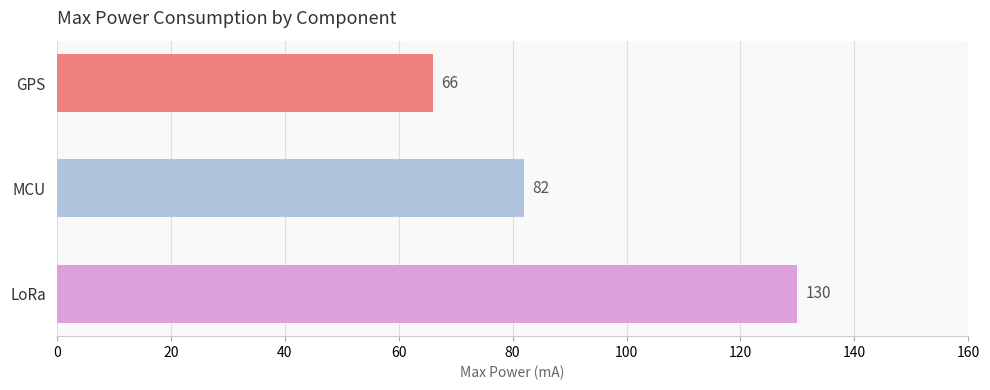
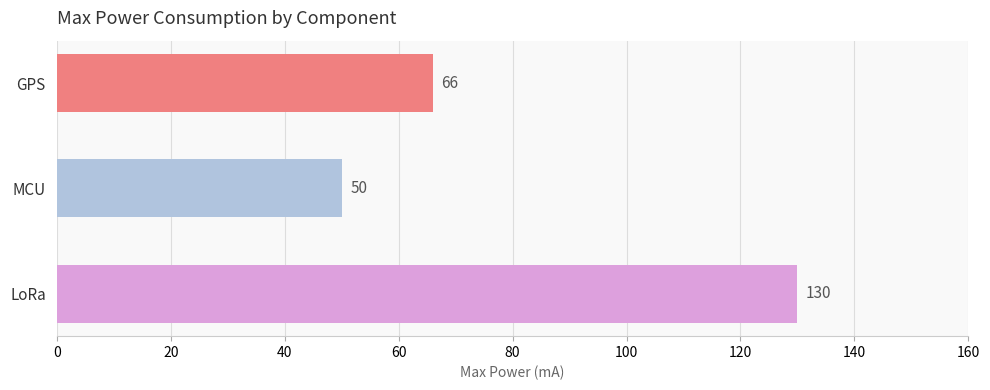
MCU: 82 -> 50
